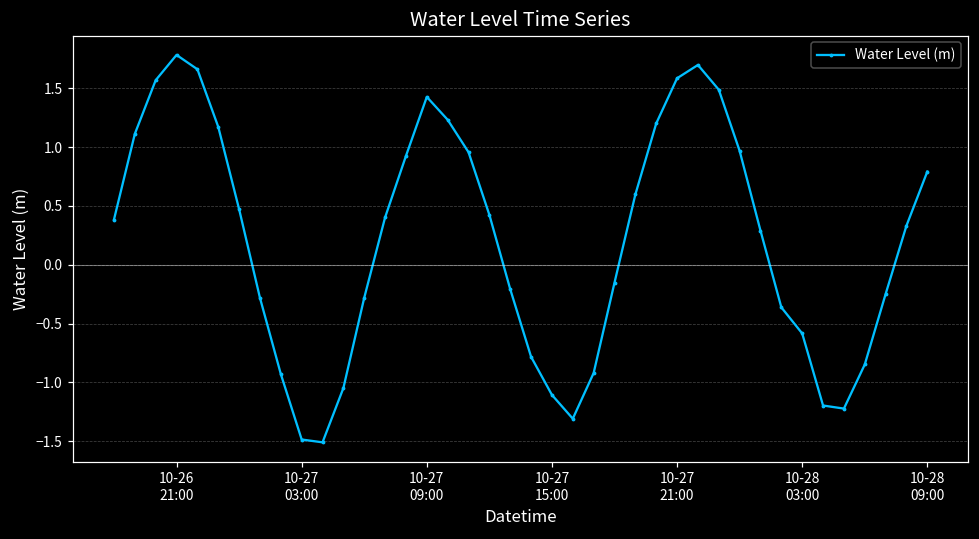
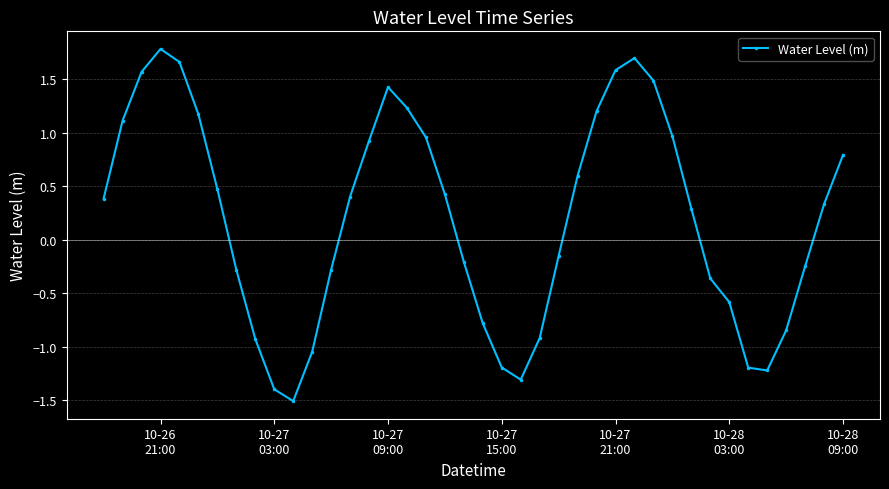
10-27 03:00: -1.49 -> -1.40
10-27 15:00: -1.11 -> -1.20
